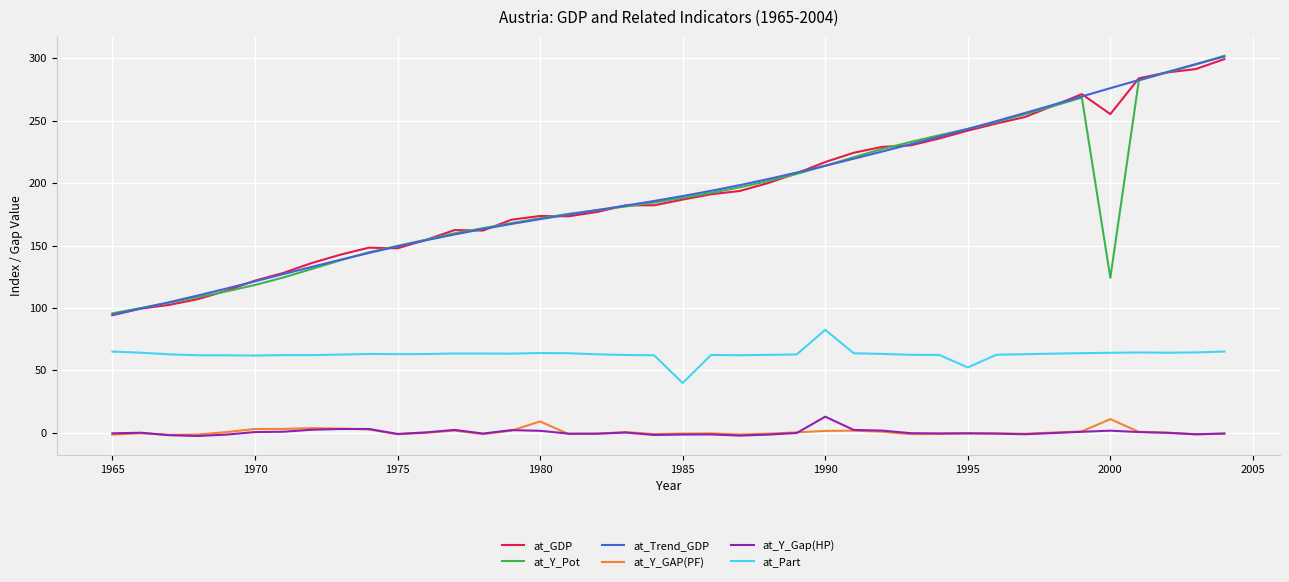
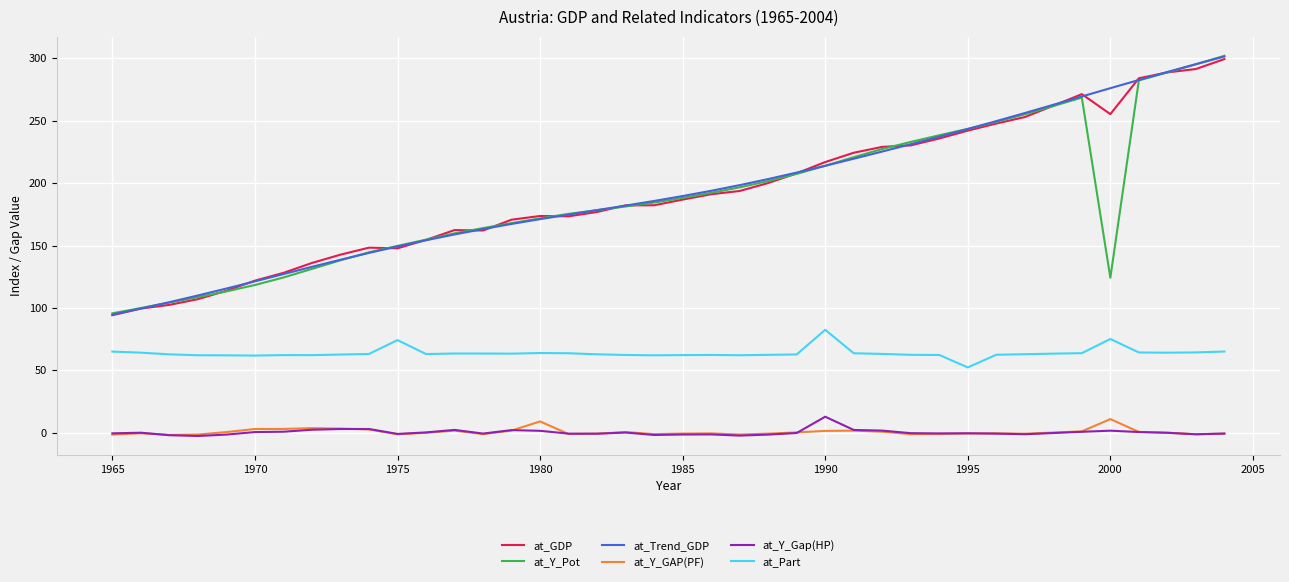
at_Part, 1975: 63 -> 74
at_Part, 1985: 40 -> 62
at_Part, 2000: 64 -> 75
